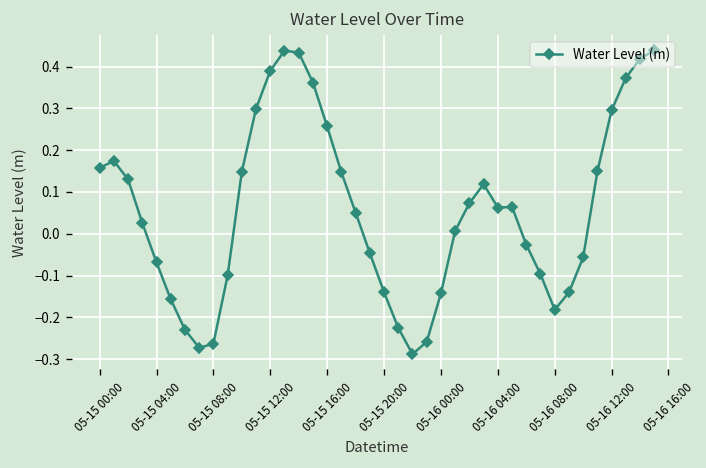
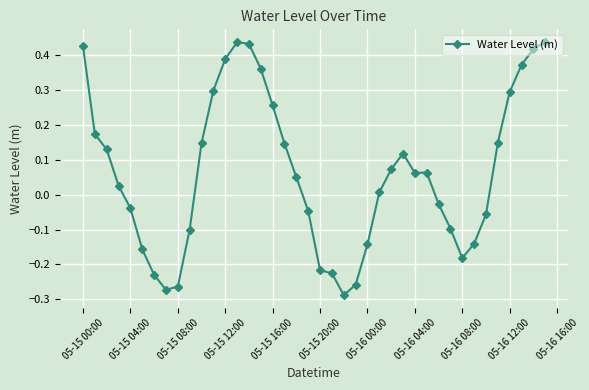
05-15 00:00: 0.16 -> 0.43
05-15 04:00: -0.07 -> -0.04
05-15 20:00: -0.14 -> -0.22
